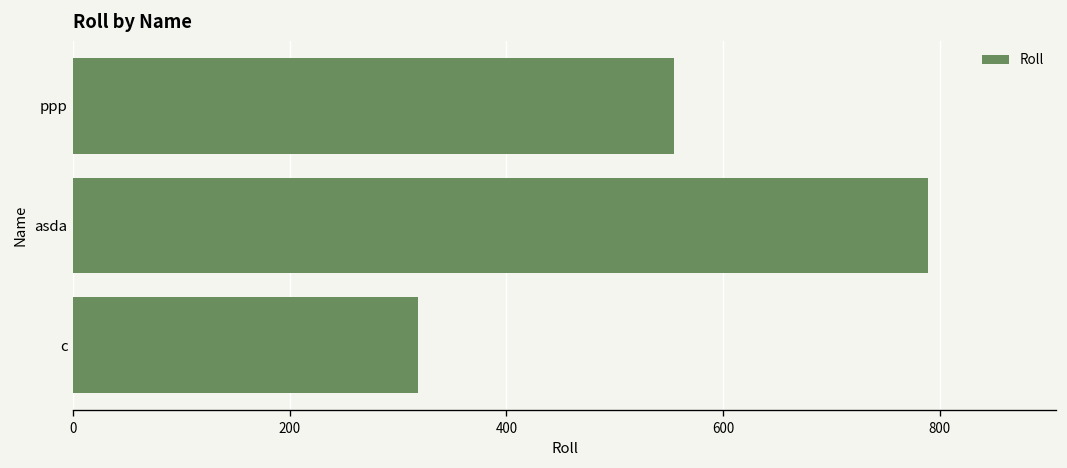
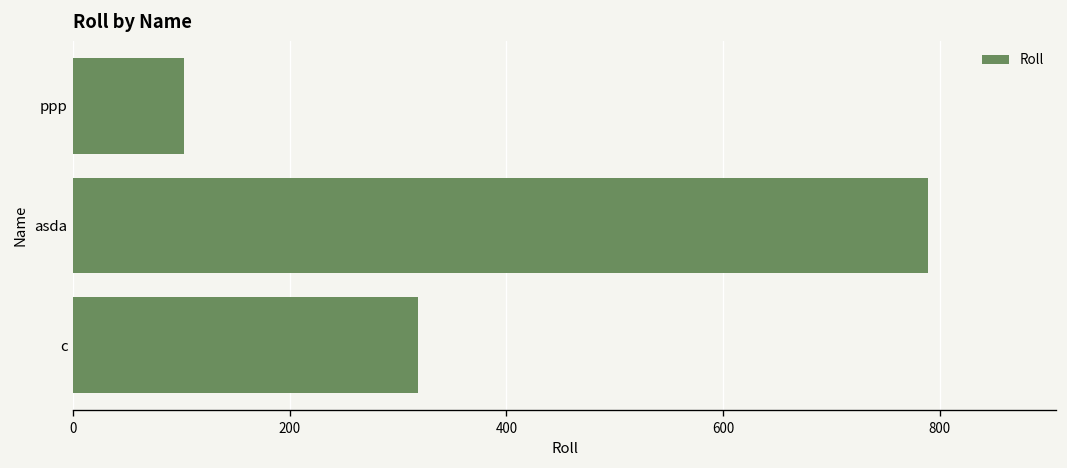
ppp: 560 -> 100
